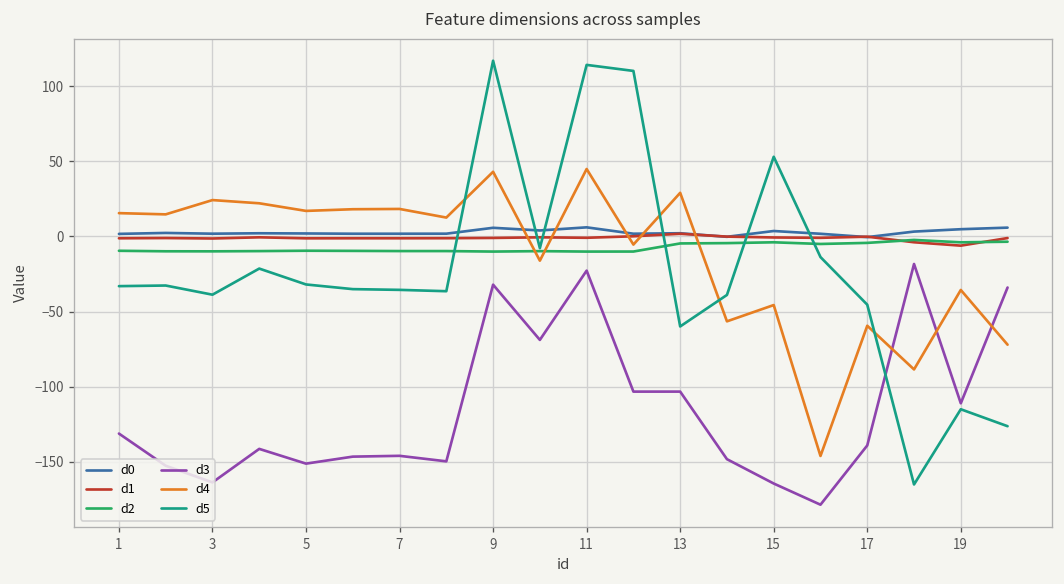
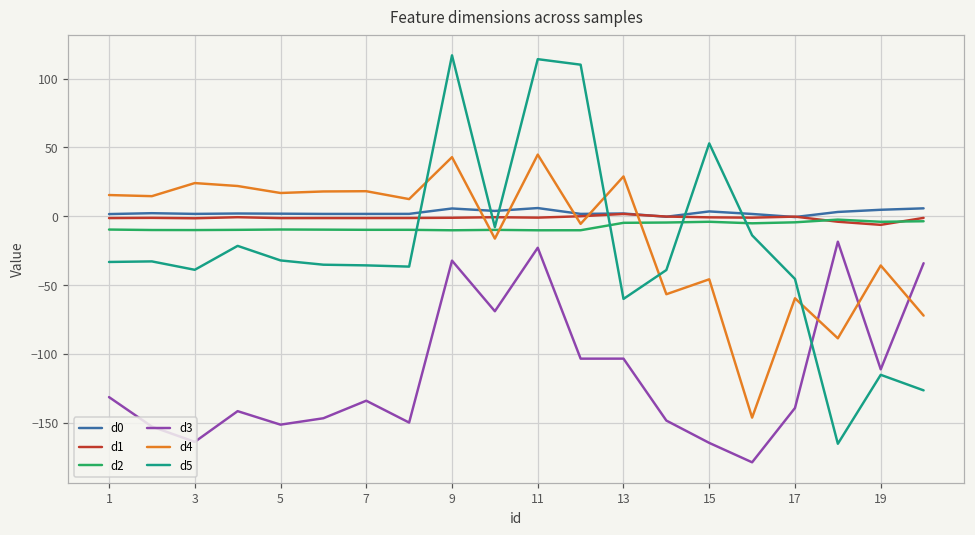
d3, 7: -146 -> -134
